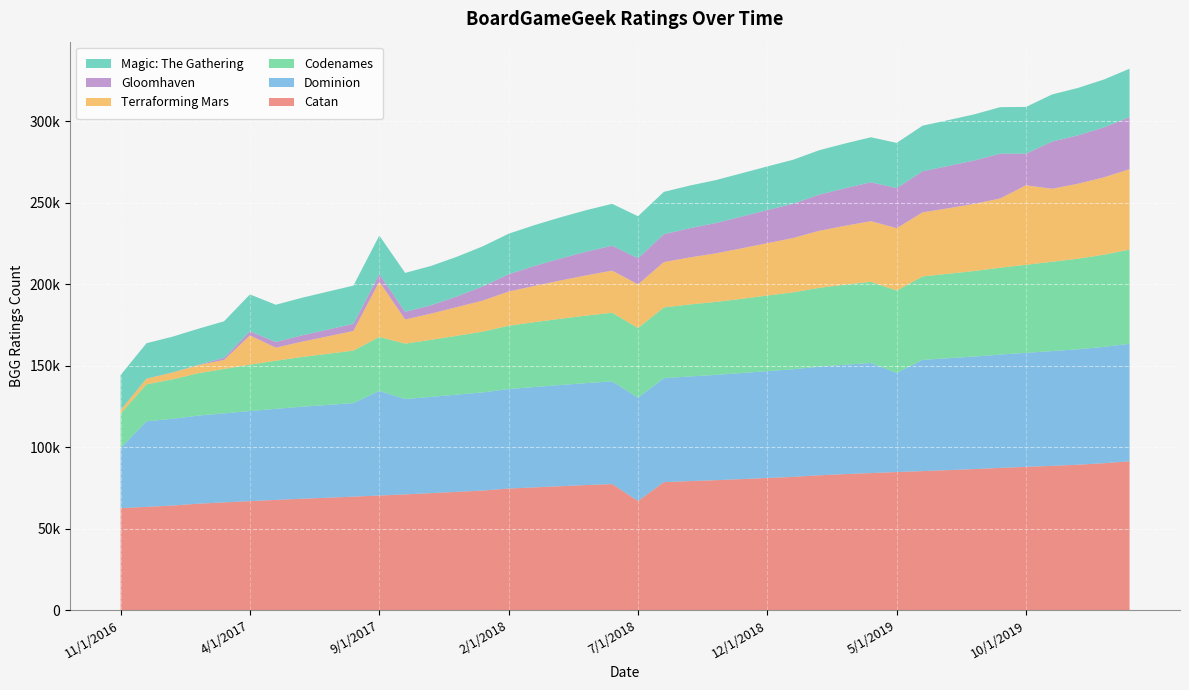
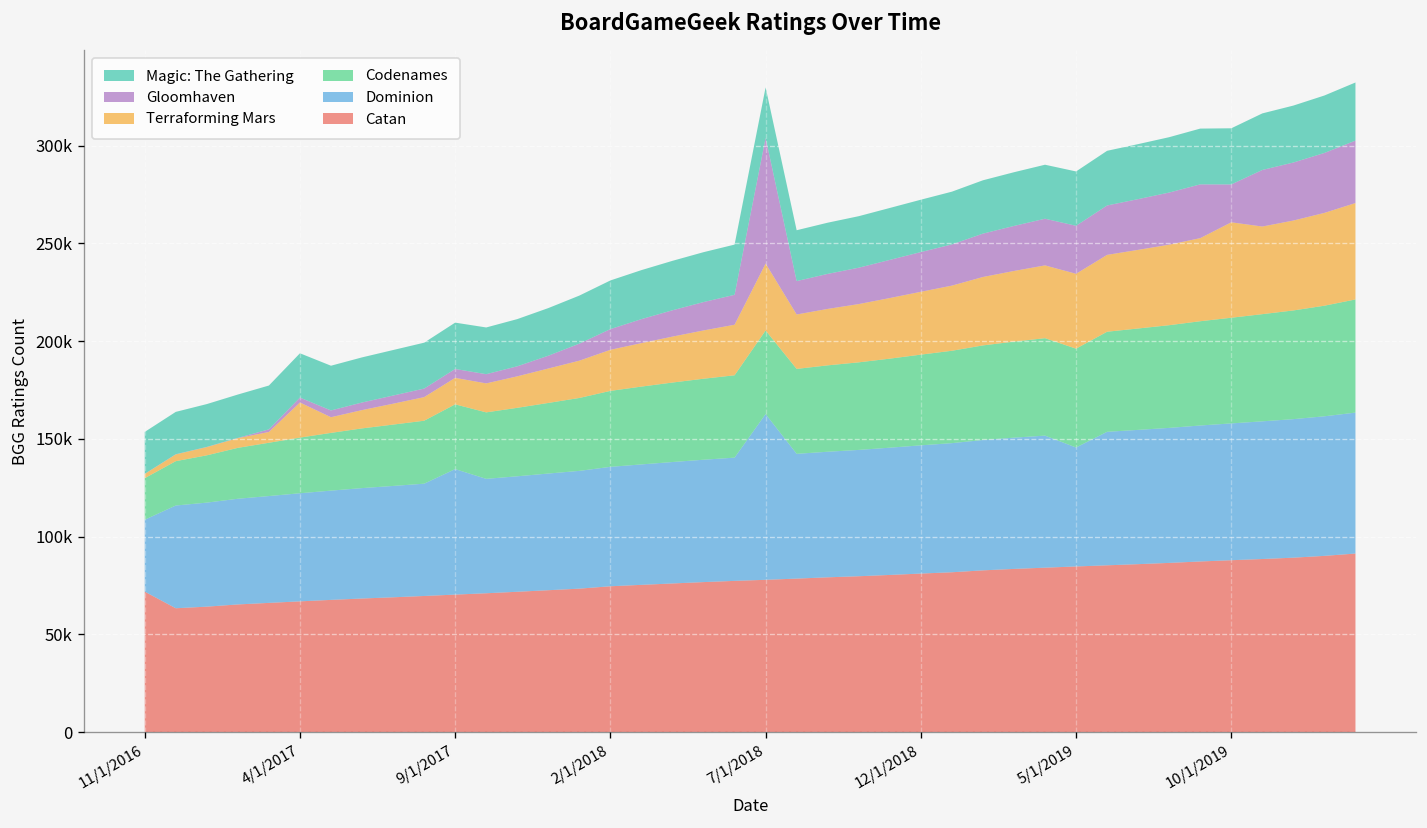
Catan, 11/1/2016: 63000 -> 72000
Terraforming Mars, 9/1/2017: 34000 -> 14000
Catan, 7/1/2018: 67000 -> 78000
Dominion, 7/1/2018: 63000 -> 85000
Terraforming Mars, 7/1/2018: 27000 -> 34000
Gloomhaven, 7/1/2018: 16000 -> 64000
